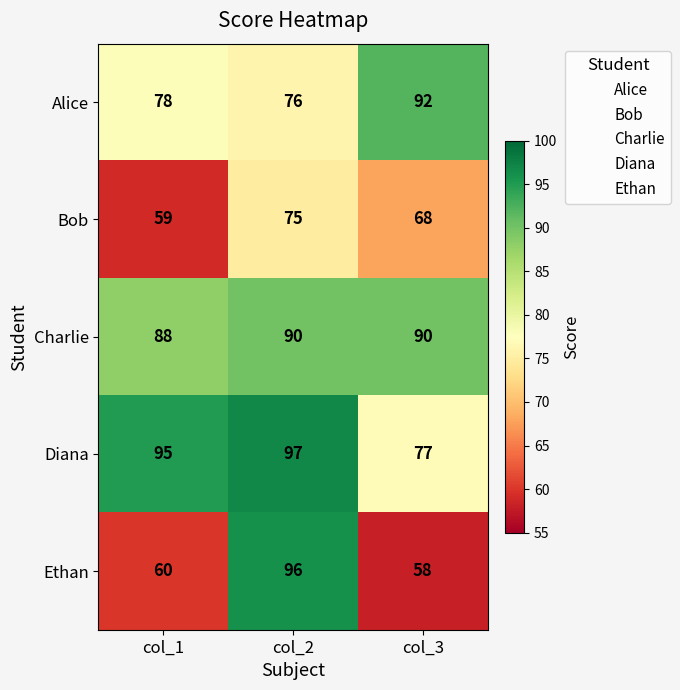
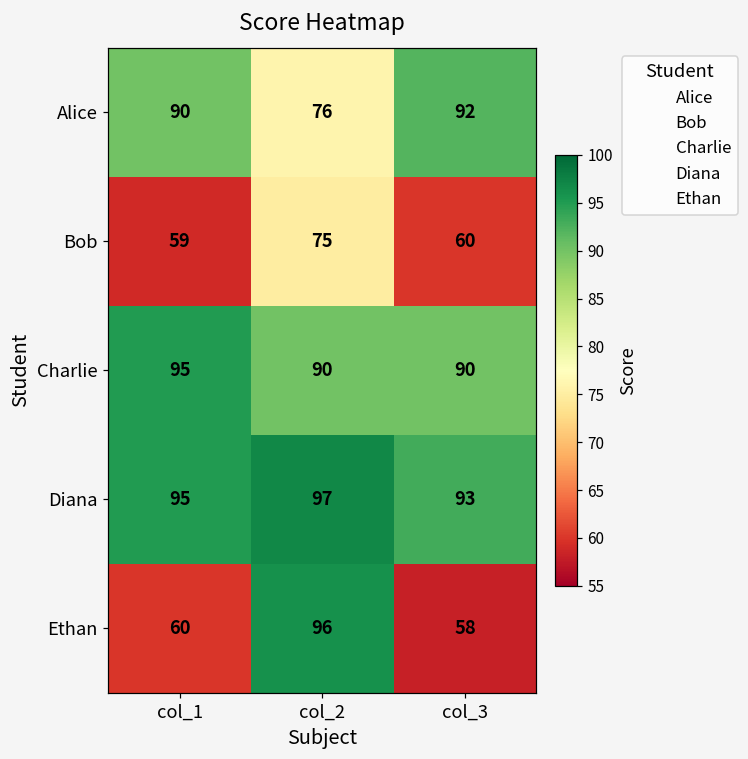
Alice, col_1: 78 -> 90
Bob, col_3: 68 -> 60
Charlie, col_1: 88 -> 95
Diana, col_3: 77 -> 93
